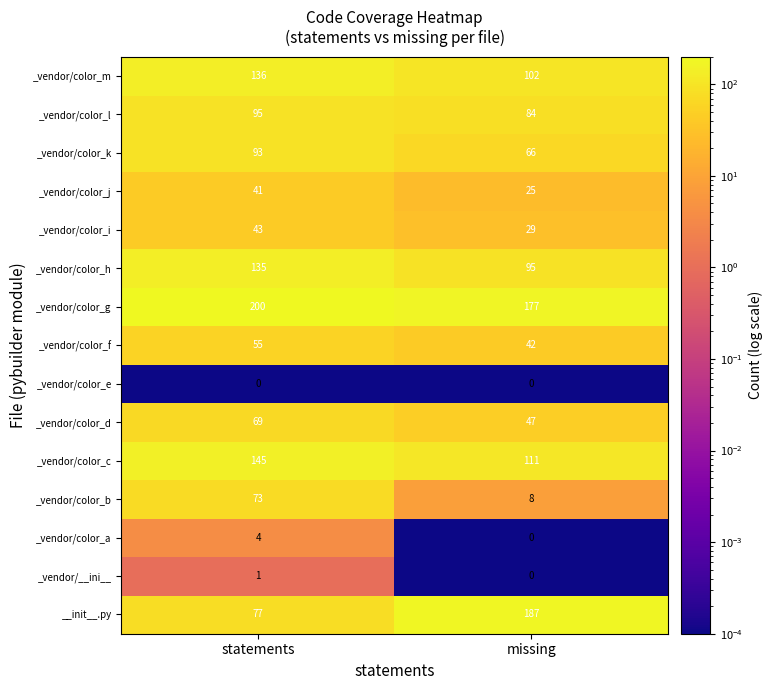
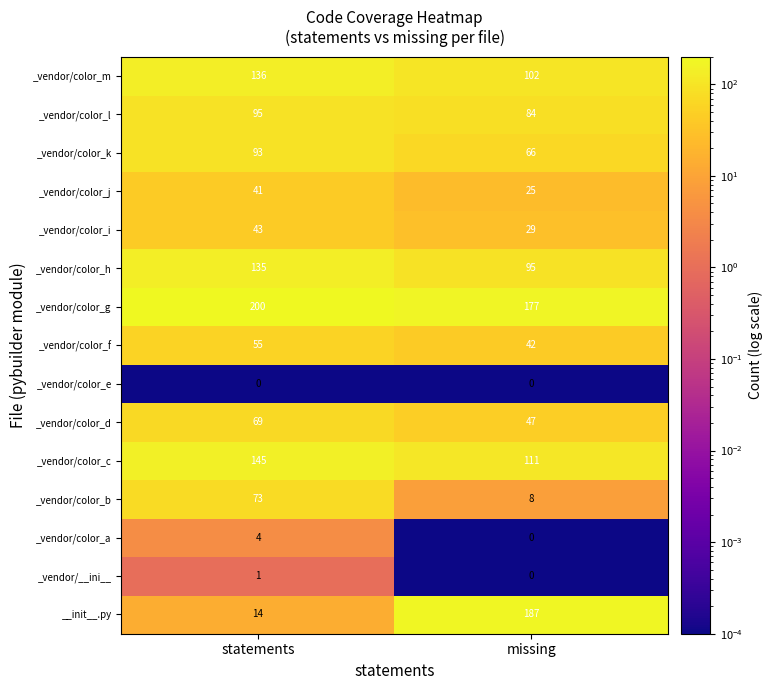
__init__.py, statements: 77 -> 14
